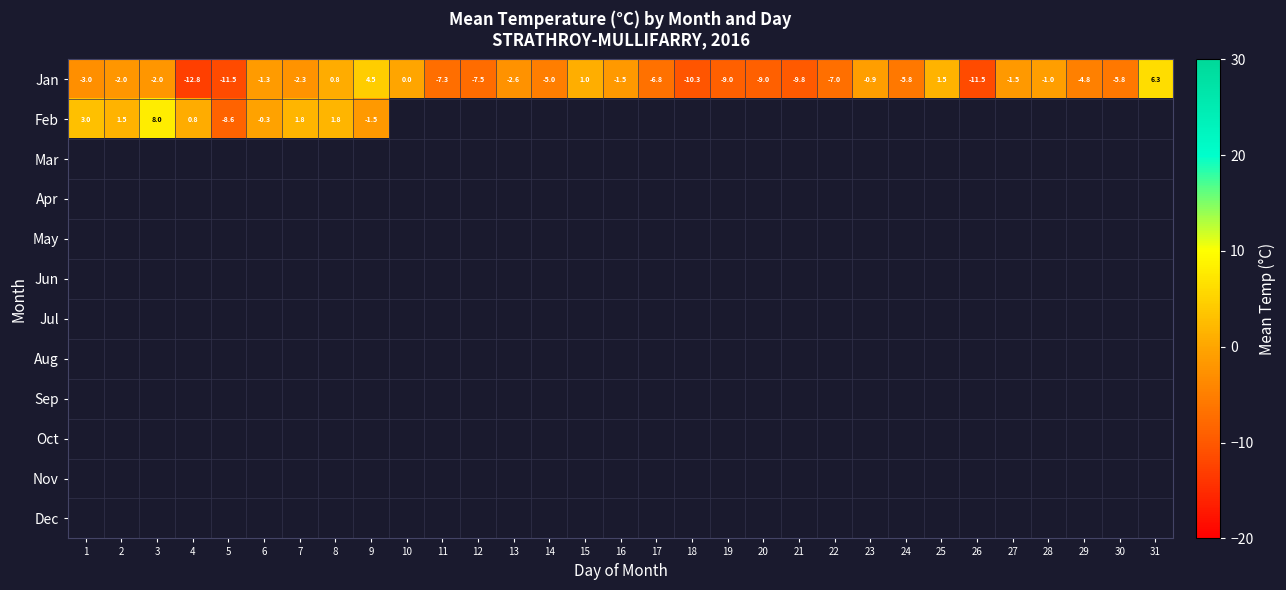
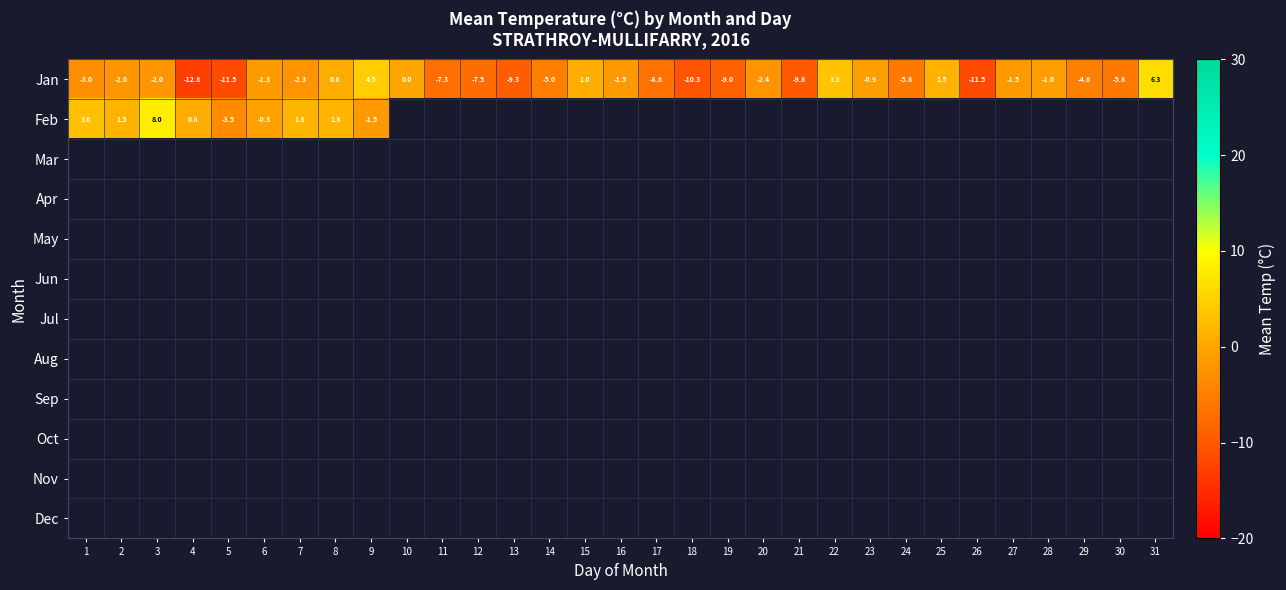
Jan, 13: -2.6 -> -9.3
Jan, 20: -9.0 -> -2.4
Jan, 22: -7.0 -> 3.3
Feb, 5: -8.6 -> -3.5
